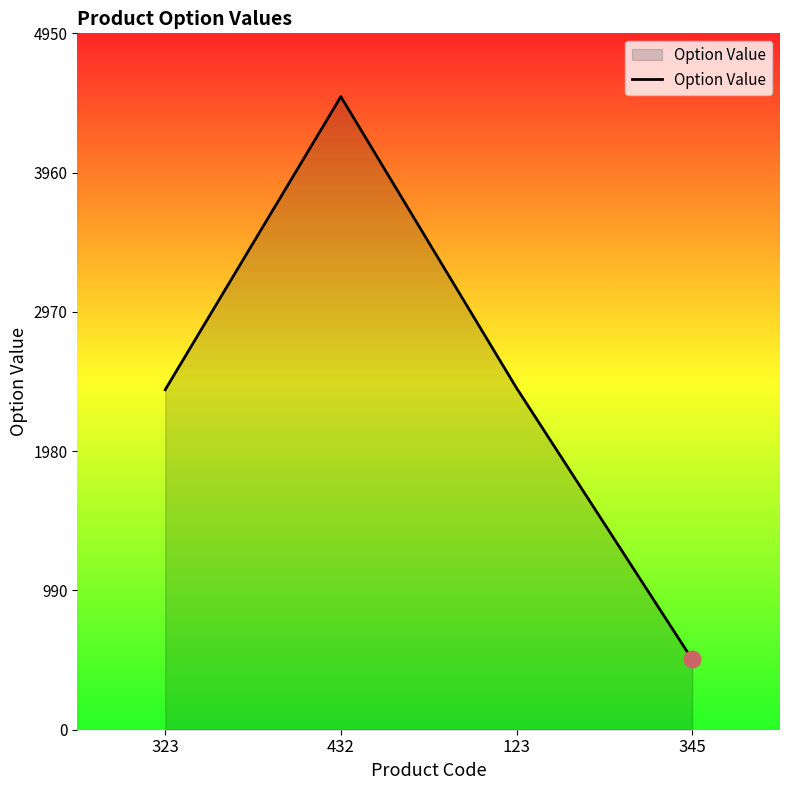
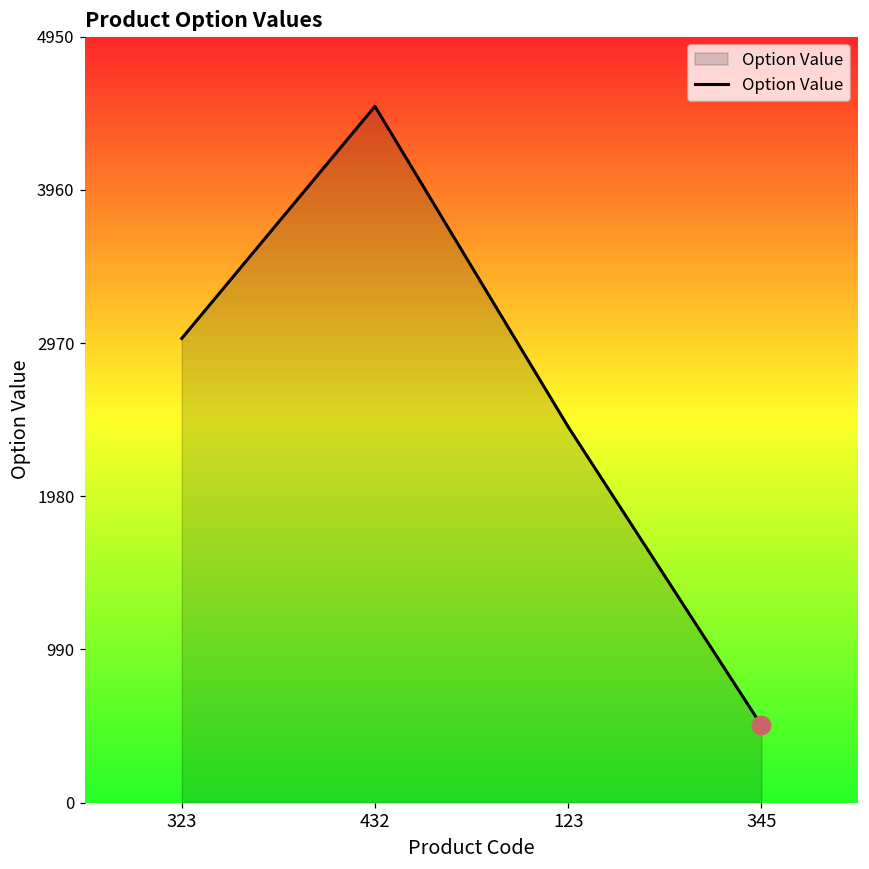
Option Value, 323: 2420 -> 3000
